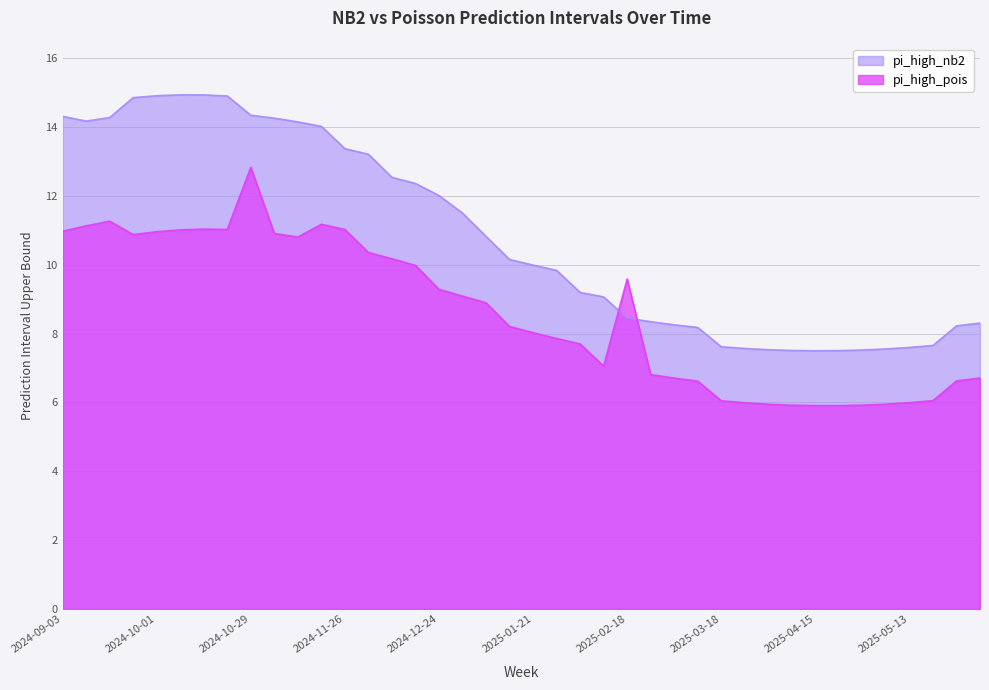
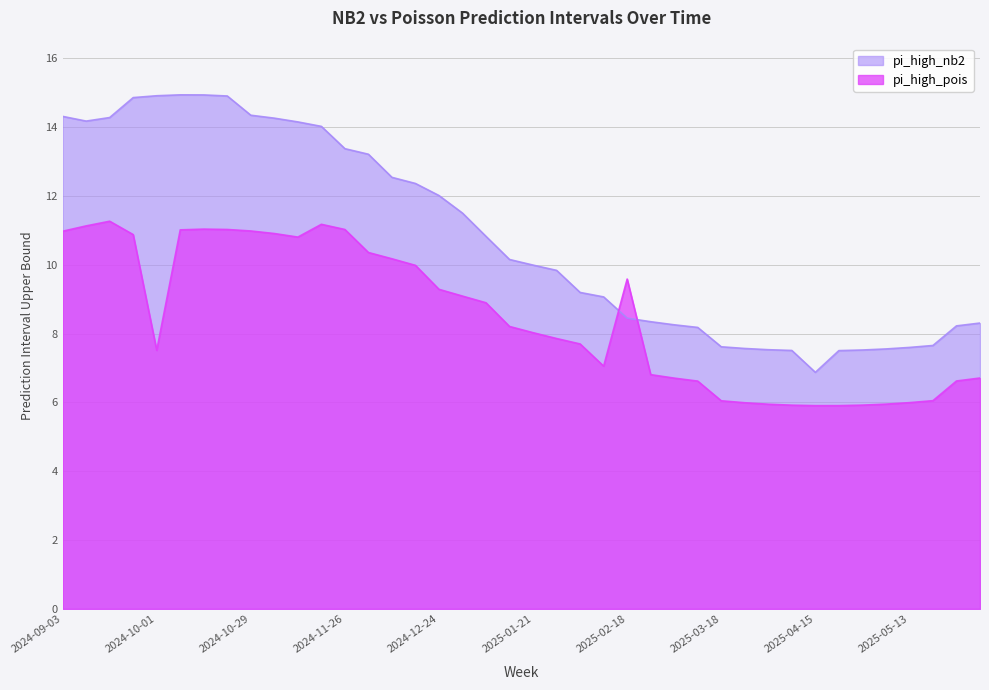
pi_high_pois, 2024-10-01: 11.0 -> 7.5
pi_high_pois, 2024-10-29: 12.8 -> 11.0
pi_high_nb2, 2025-04-15: 7.5 -> 6.9
